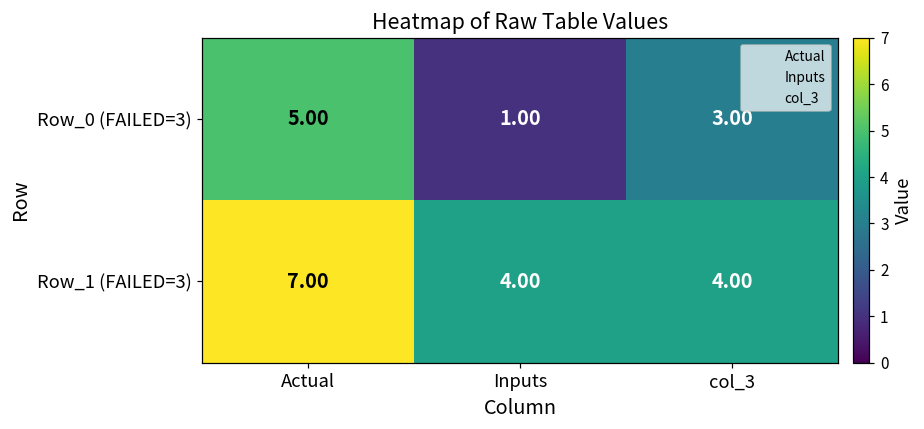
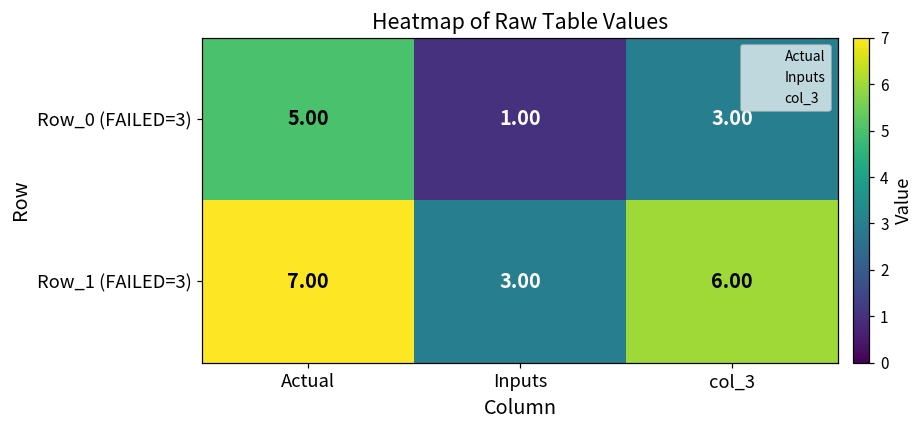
Row_1 (FAILED=3), Inputs: 4.00 -> 3.00
Row_1 (FAILED=3), col_3: 4.00 -> 6.00
